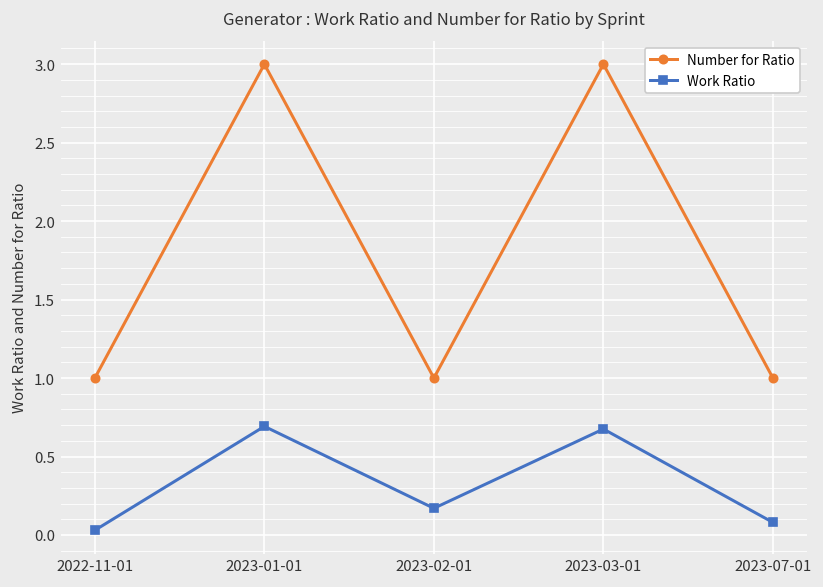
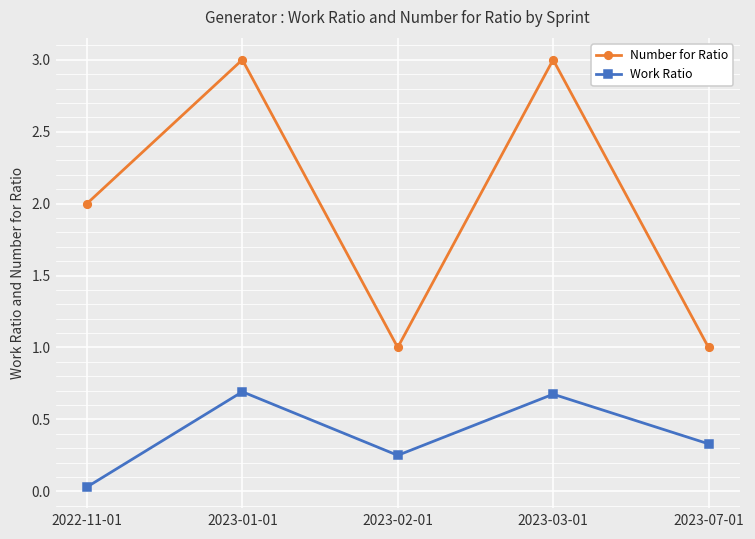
Number for Ratio, 2022-11-01: 1 -> 2
Work Ratio, 2023-02-01: 0.17 -> 0.25
Work Ratio, 2023-07-01: 0.08 -> 0.33
